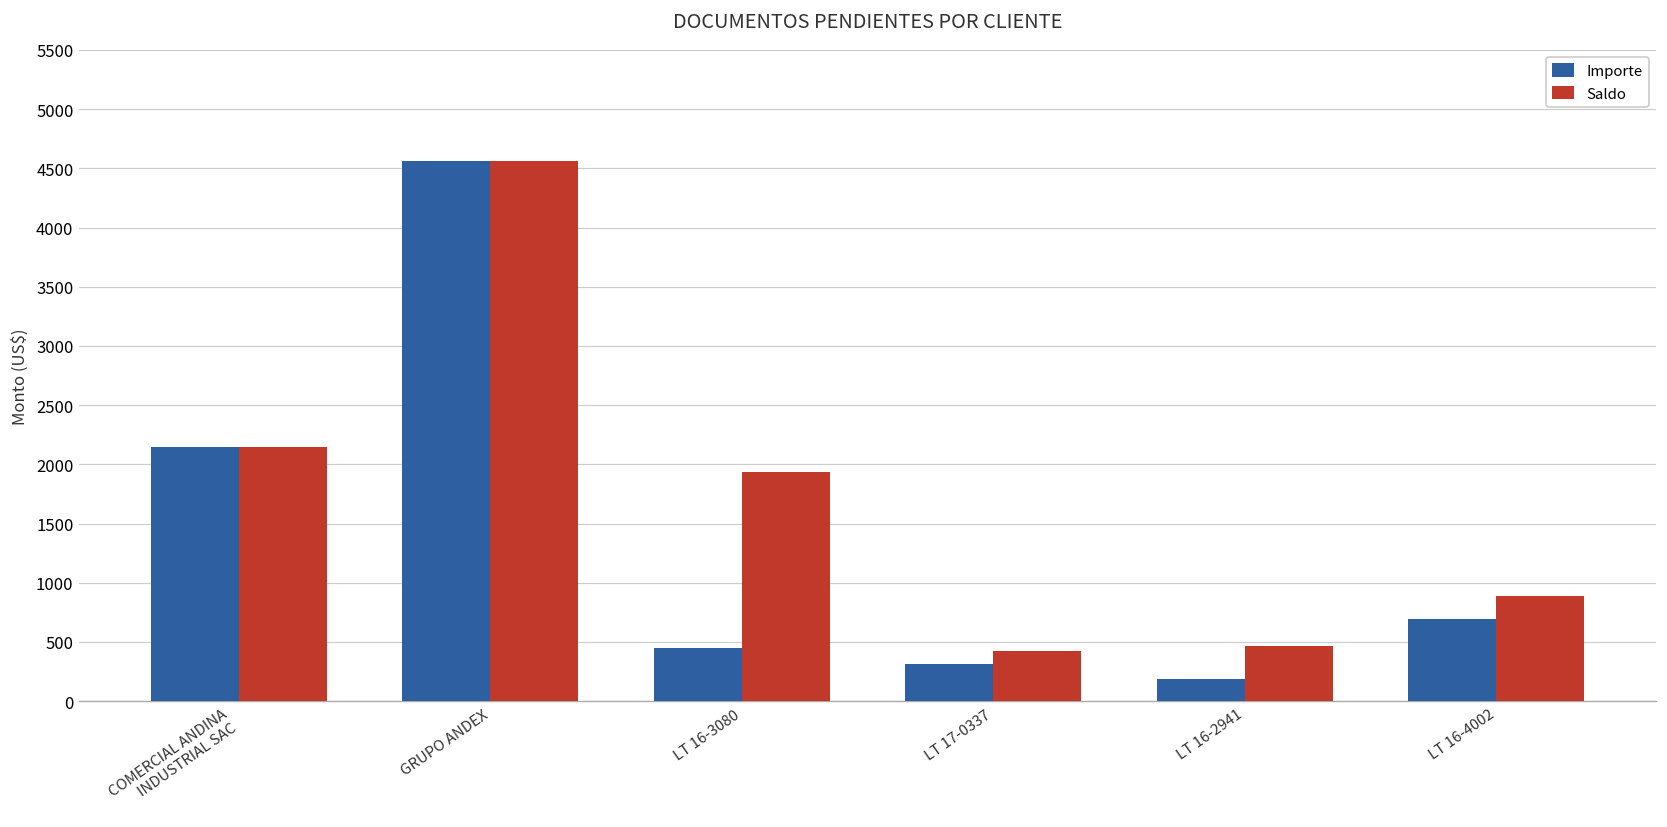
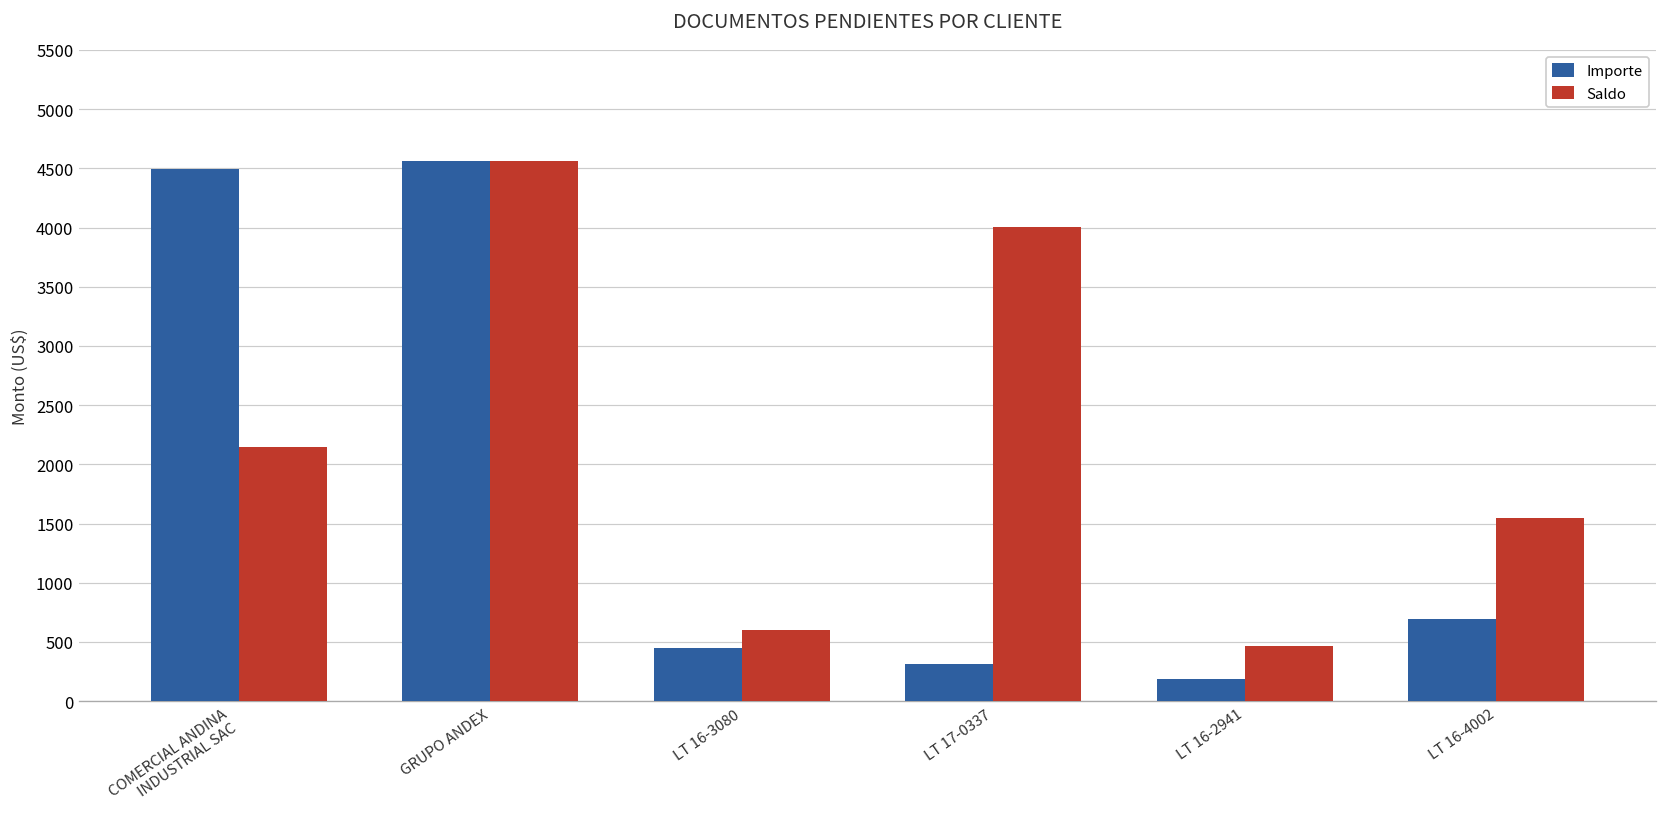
Importe, COMERCIAL ANDINA INDUSTRIAL SAC: 2200 -> 4500
Saldo, LT 16-3080: 1900 -> 600
Saldo, LT 17-0337: 400 -> 4000
Saldo, LT 16-4002: 900 -> 1500
